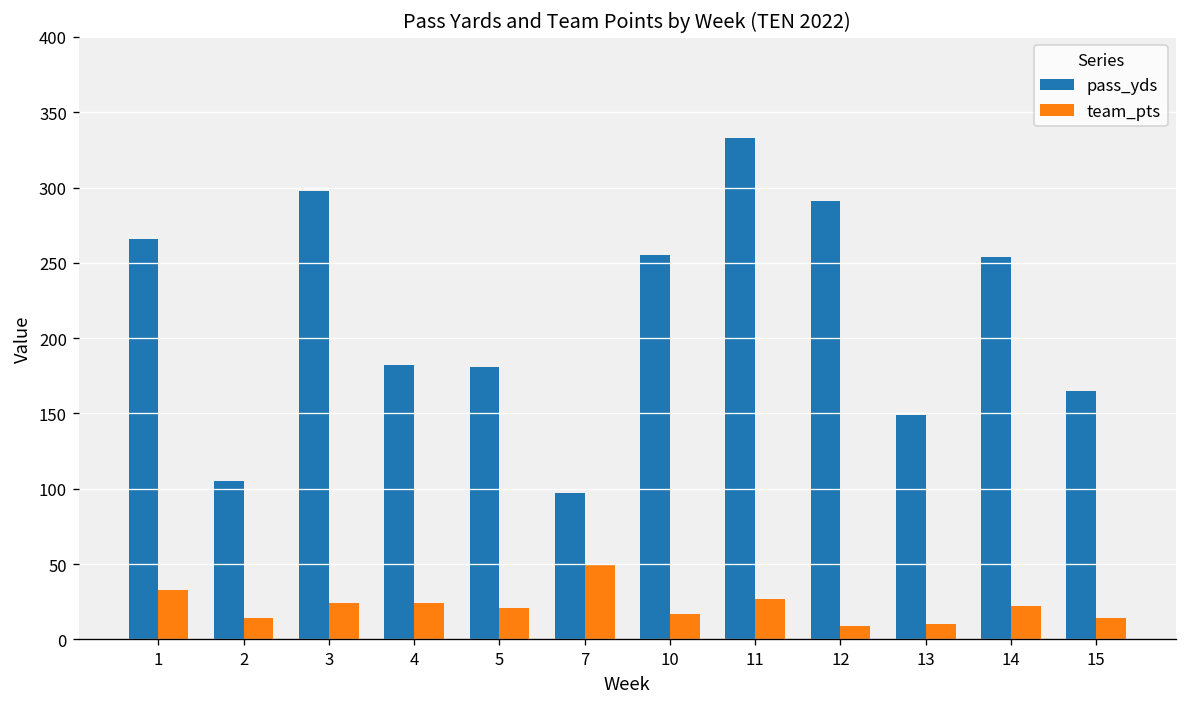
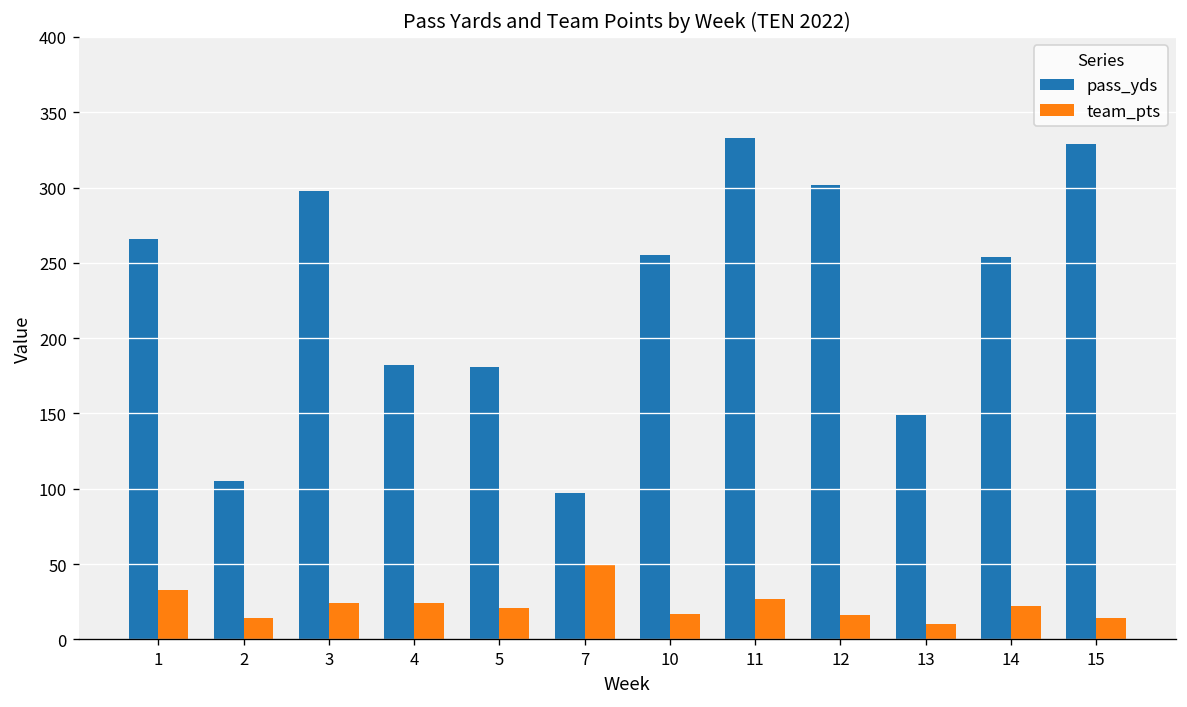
pass_yds, 12: 291 -> 302
team_pts, 12: 9 -> 16
pass_yds, 15: 165 -> 329
